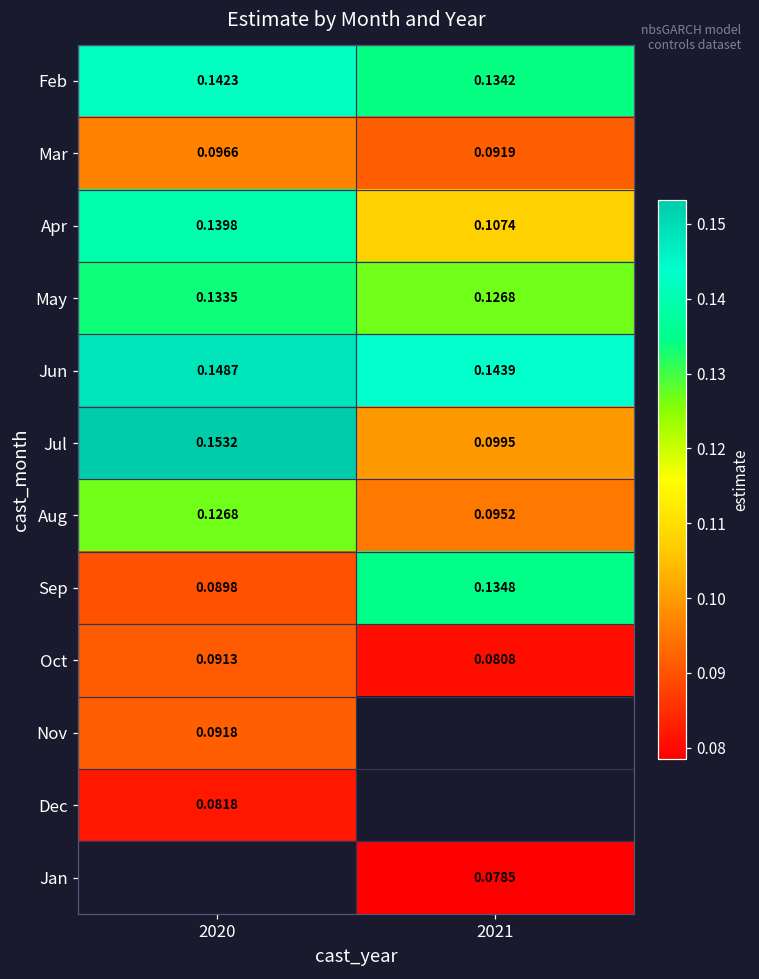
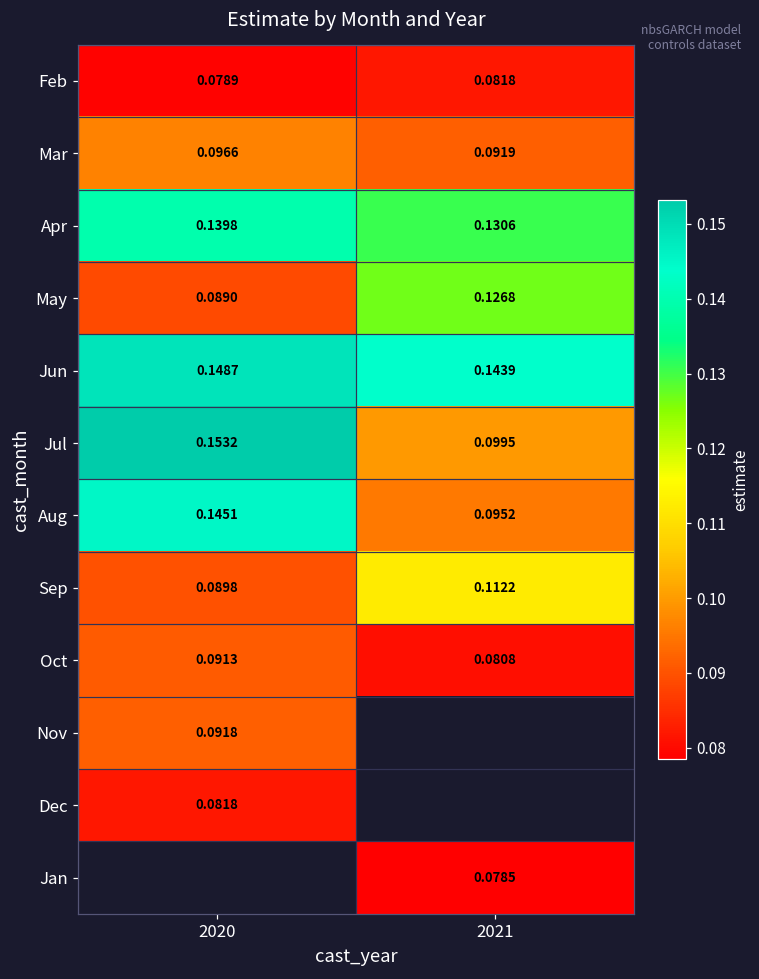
Feb, 2020: 0.1423 -> 0.0789
Feb, 2021: 0.1342 -> 0.0818
Apr, 2021: 0.1074 -> 0.1306
May, 2020: 0.1335 -> 0.0890
Aug, 2020: 0.1268 -> 0.1451
Sep, 2021: 0.1348 -> 0.1122
